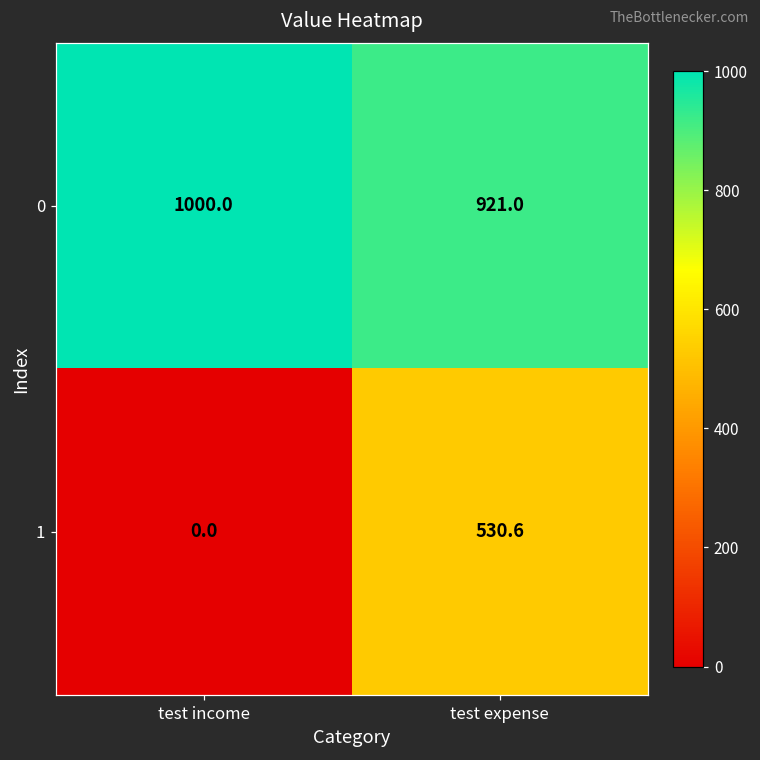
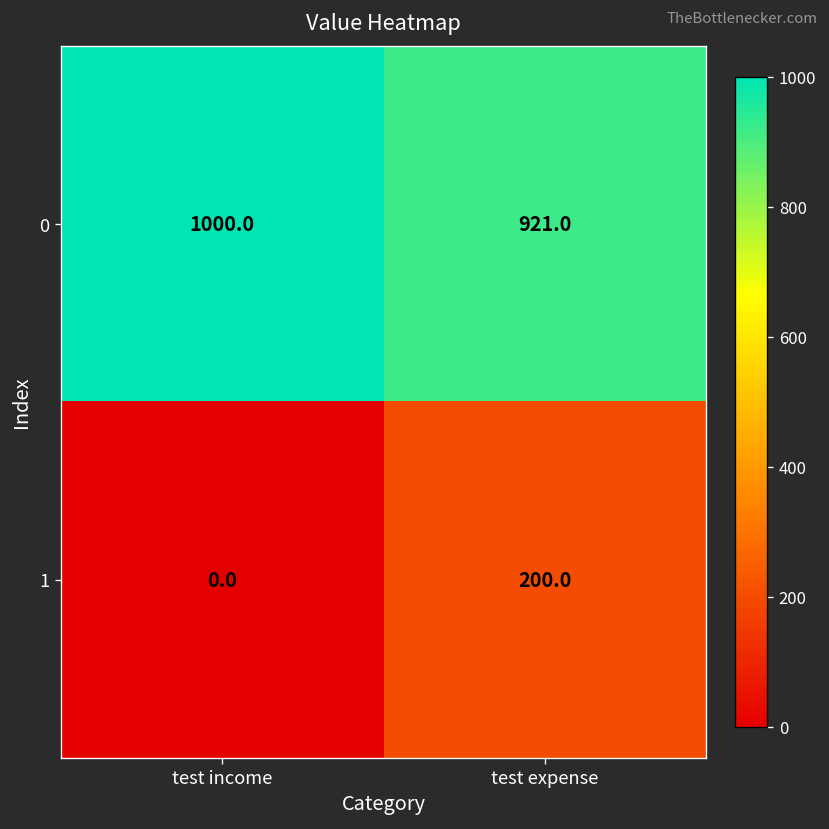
1, test expense: 530.6 -> 200.0
